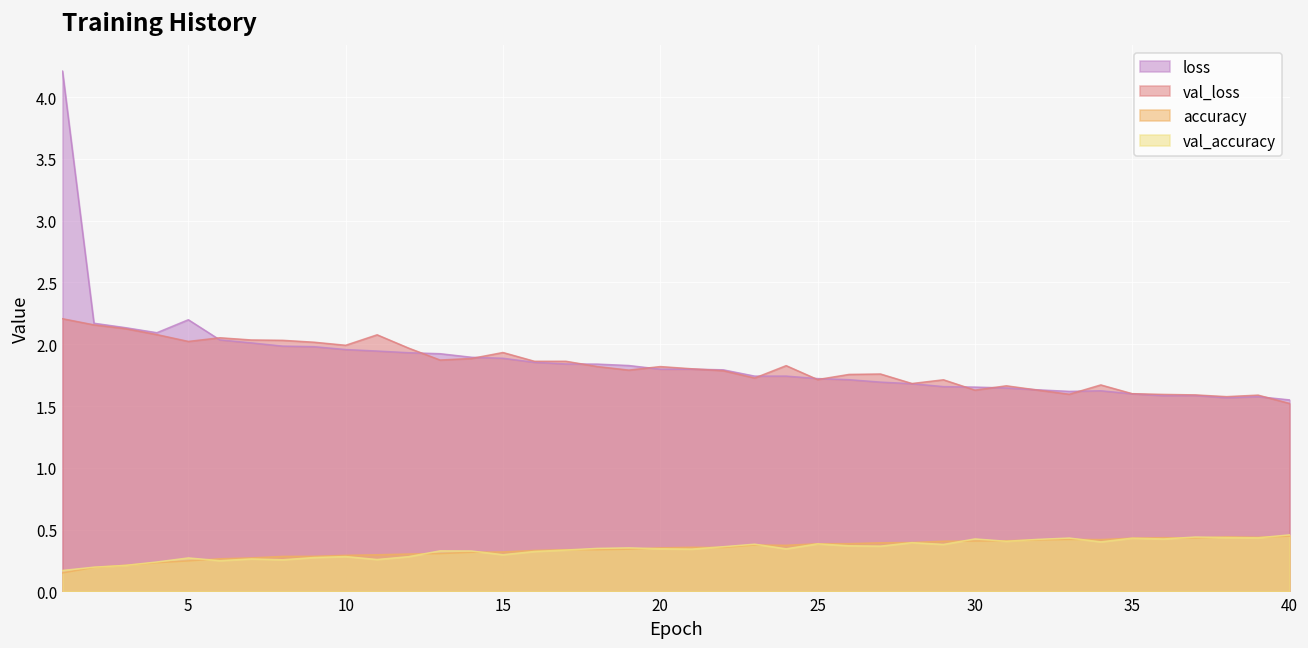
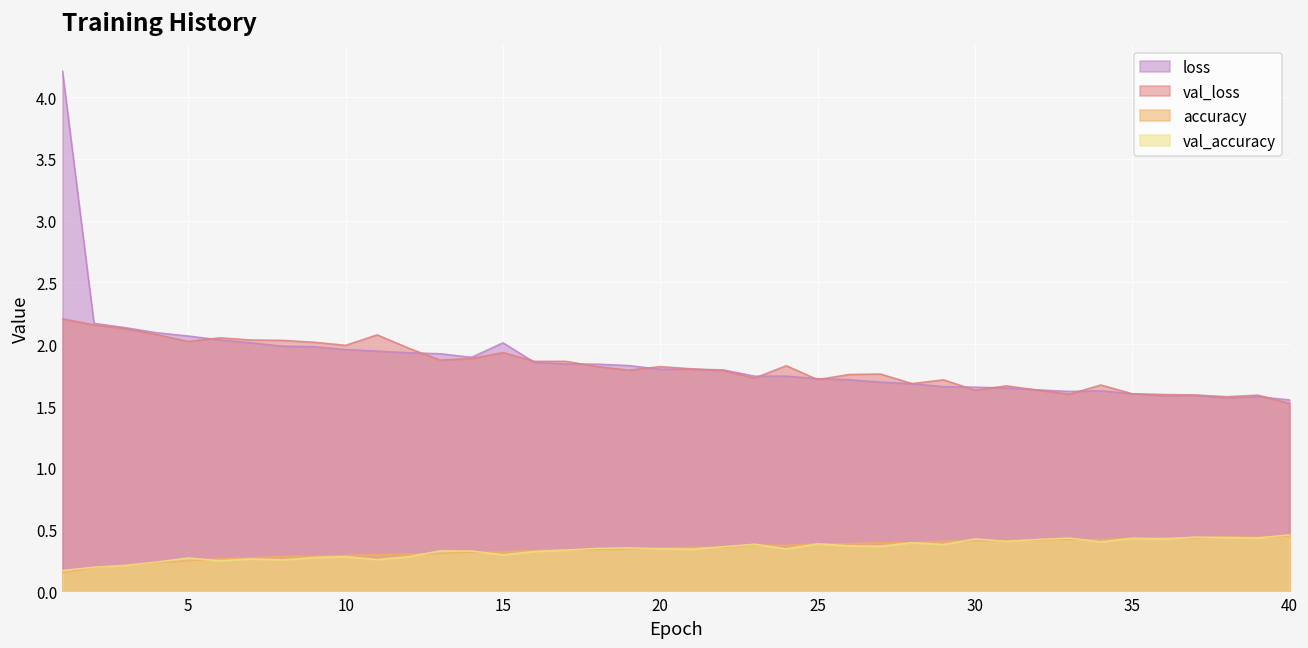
loss, 5: 2.20 -> 2.07
loss, 15: 1.89 -> 2.01
